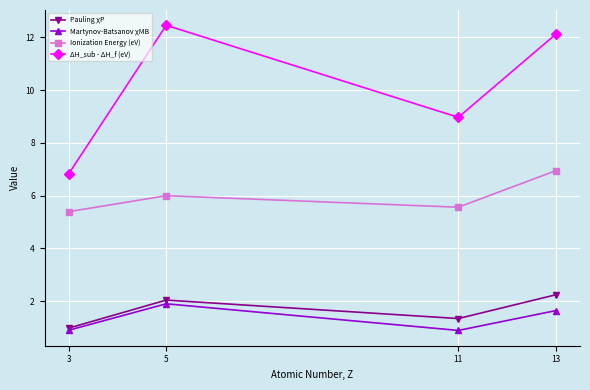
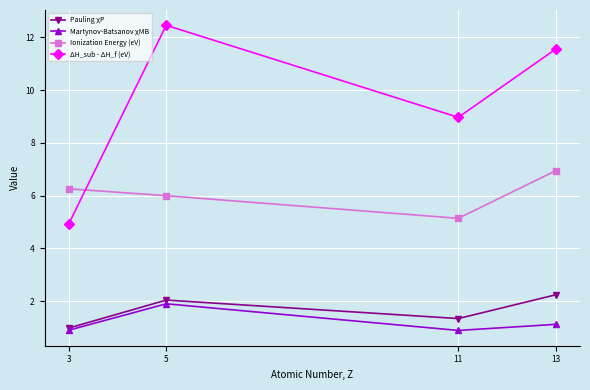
Ionization Energy (eV), 3: 5.4 -> 6.3
ΔH_sub - ΔH_f (eV), 3: 6.8 -> 4.9
Ionization Energy (eV), 11: 5.6 -> 5.1
Martynov-Batsanov χMB, 13: 1.6 -> 1.1
ΔH_sub - ΔH_f (eV), 13: 12.1 -> 11.6
